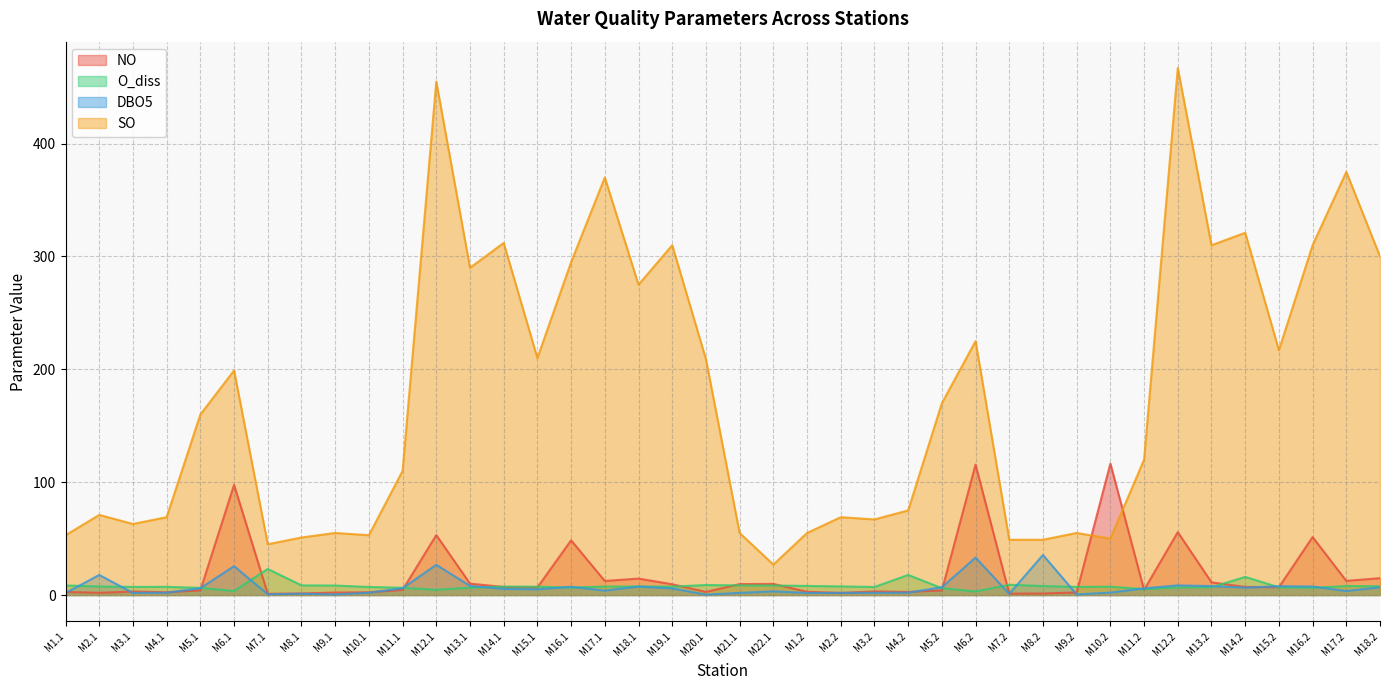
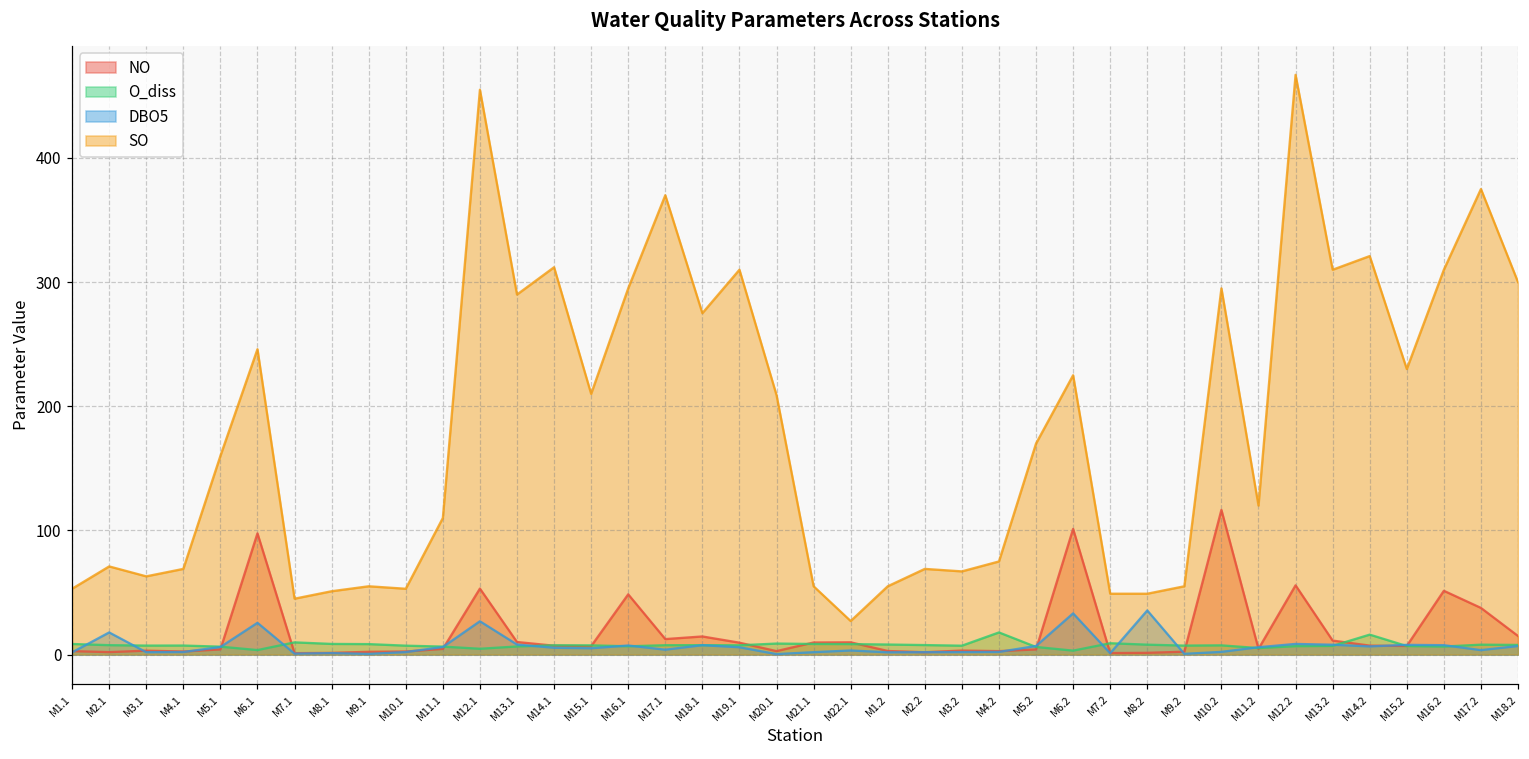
SO, M6.1: 199 -> 246
O_diss, M7.1: 23 -> 10
NO, M6.2: 116 -> 101
SO, M10.2: 50 -> 295
SO, M15.2: 217 -> 230
NO, M17.2: 13 -> 38
